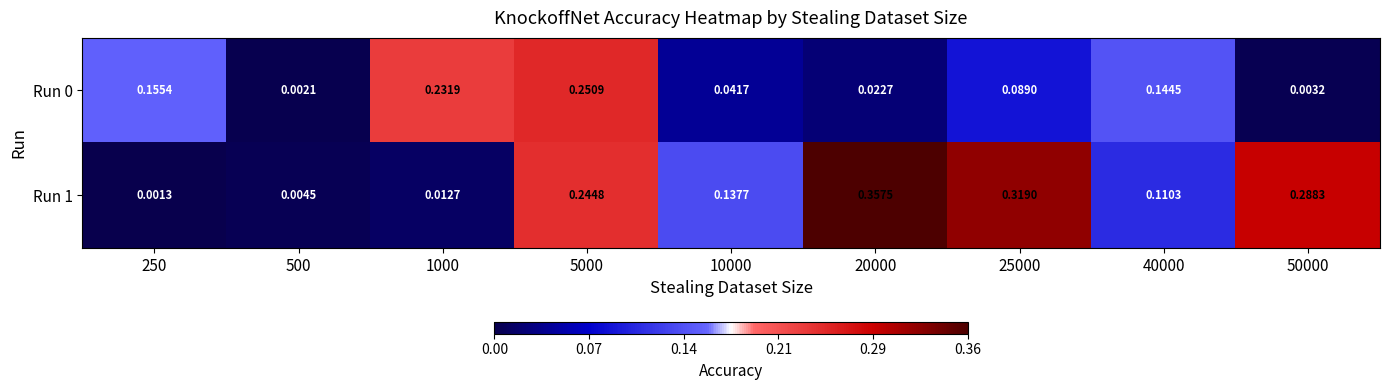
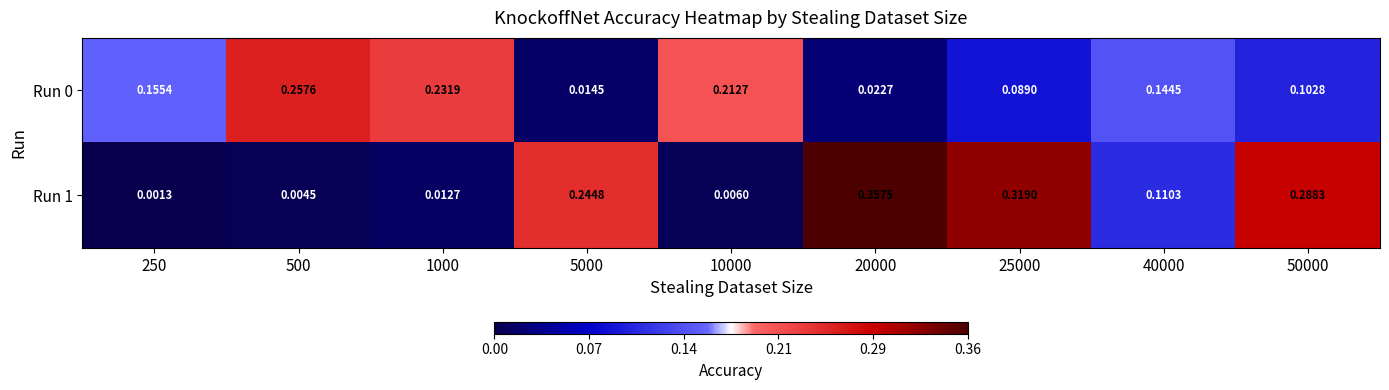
Run 0, 500: 0.0021 -> 0.2576
Run 0, 5000: 0.2509 -> 0.0145
Run 0, 10000: 0.0417 -> 0.2127
Run 0, 50000: 0.0032 -> 0.1028
Run 1, 10000: 0.1377 -> 0.0060
